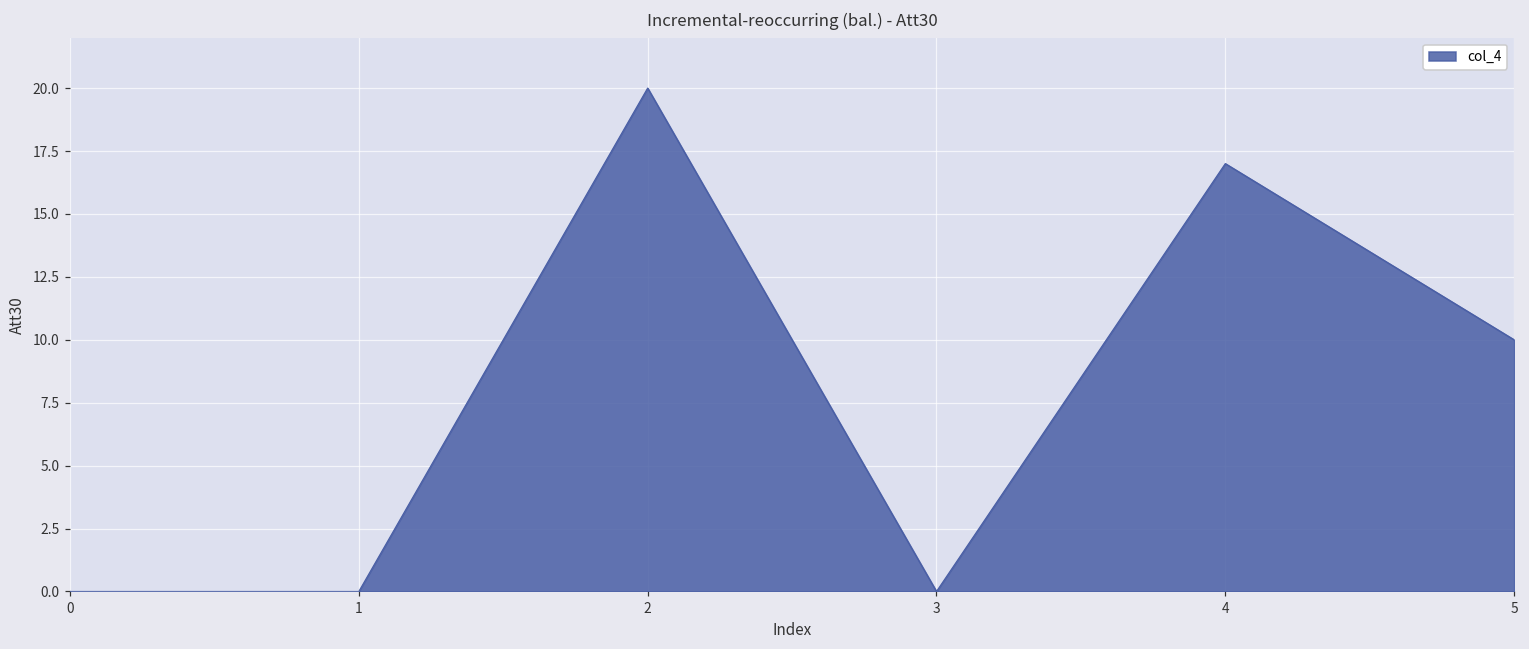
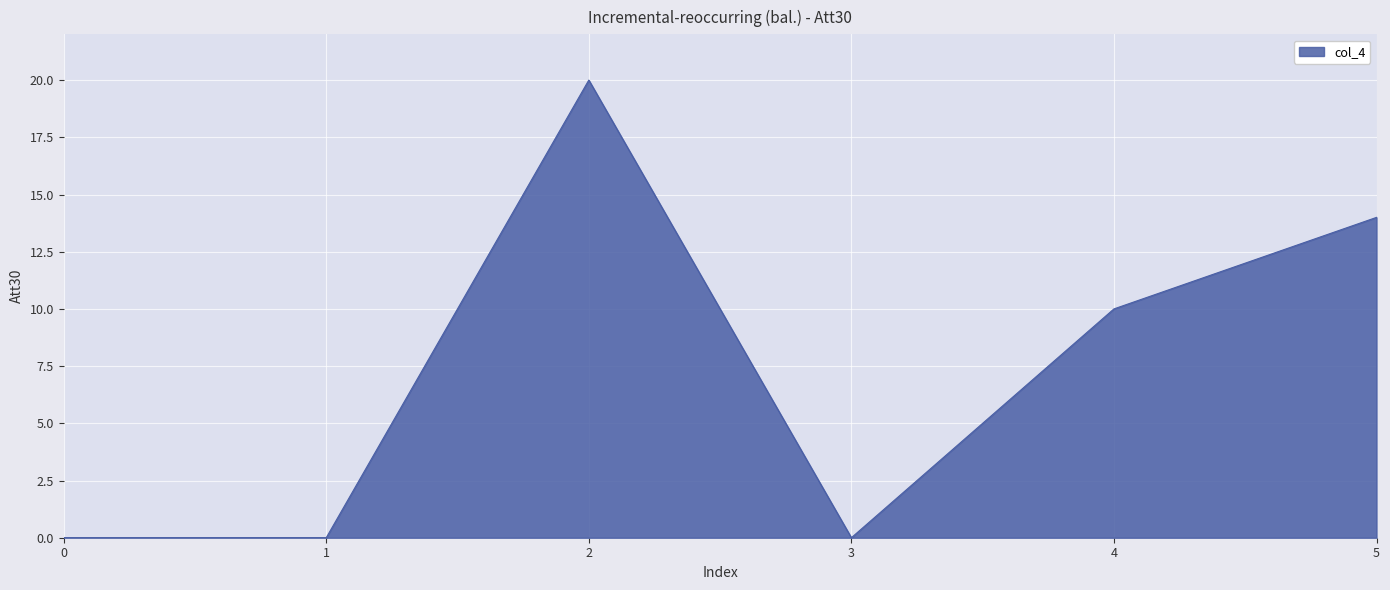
4: 17 -> 10
5: 10 -> 14
